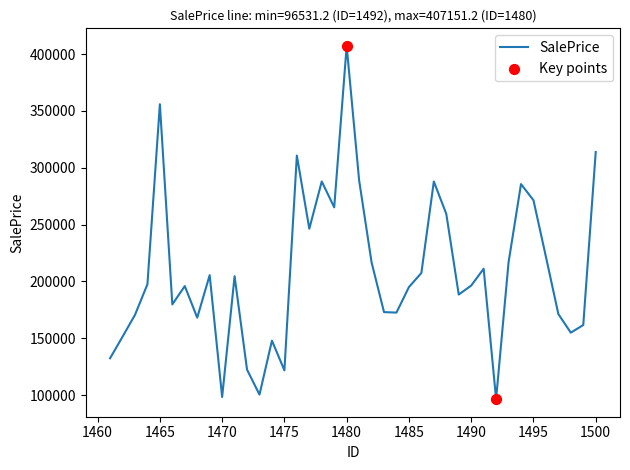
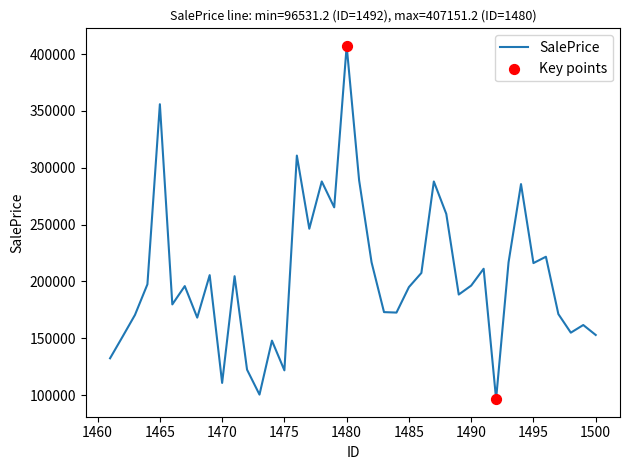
SalePrice, 1470: 98000 -> 111000
SalePrice, 1495: 271000 -> 216000
SalePrice, 1500: 314000 -> 153000
